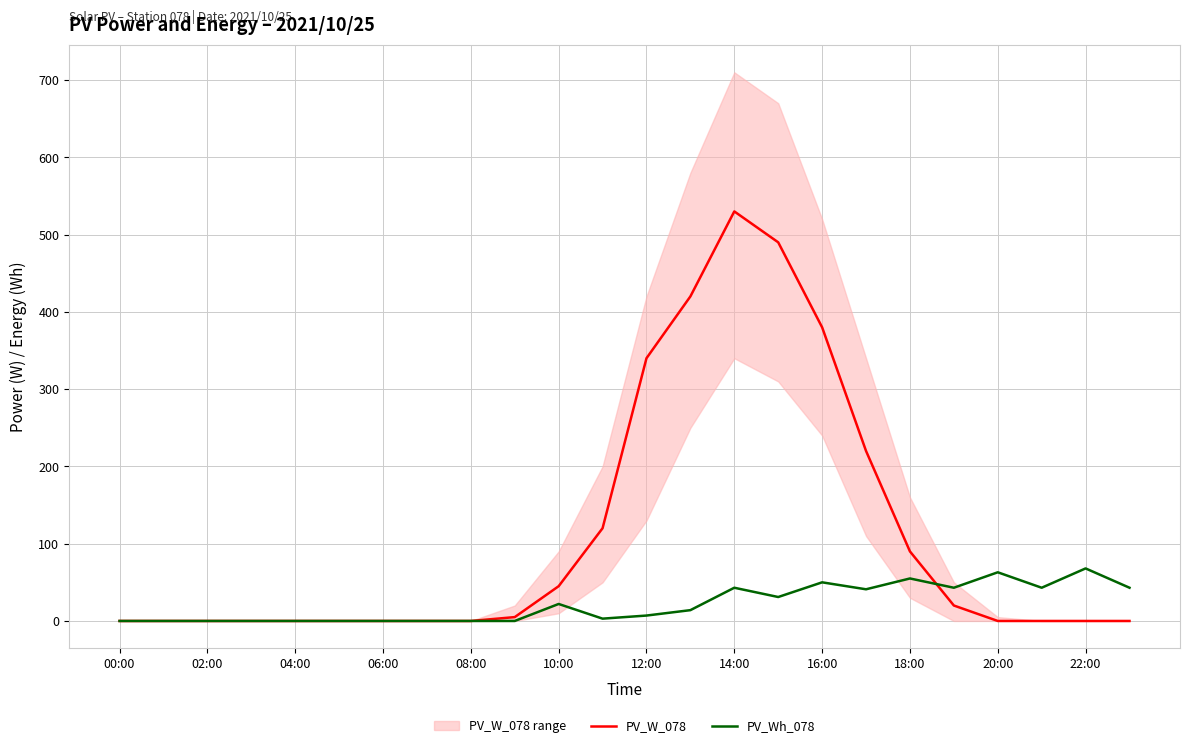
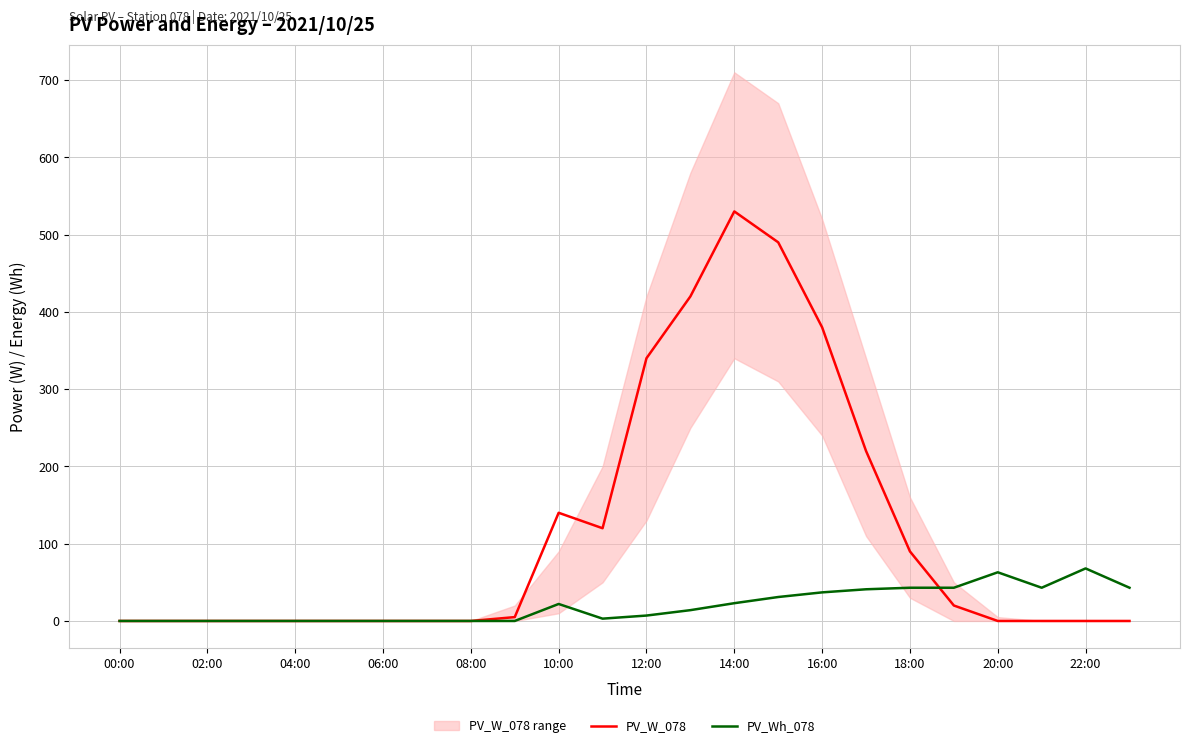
PV_W_078, 10:00: 50 -> 140
PV_Wh_078, 14:00: 40 -> 20
PV_Wh_078, 16:00: 50 -> 40
PV_Wh_078, 18:00: 60 -> 40
